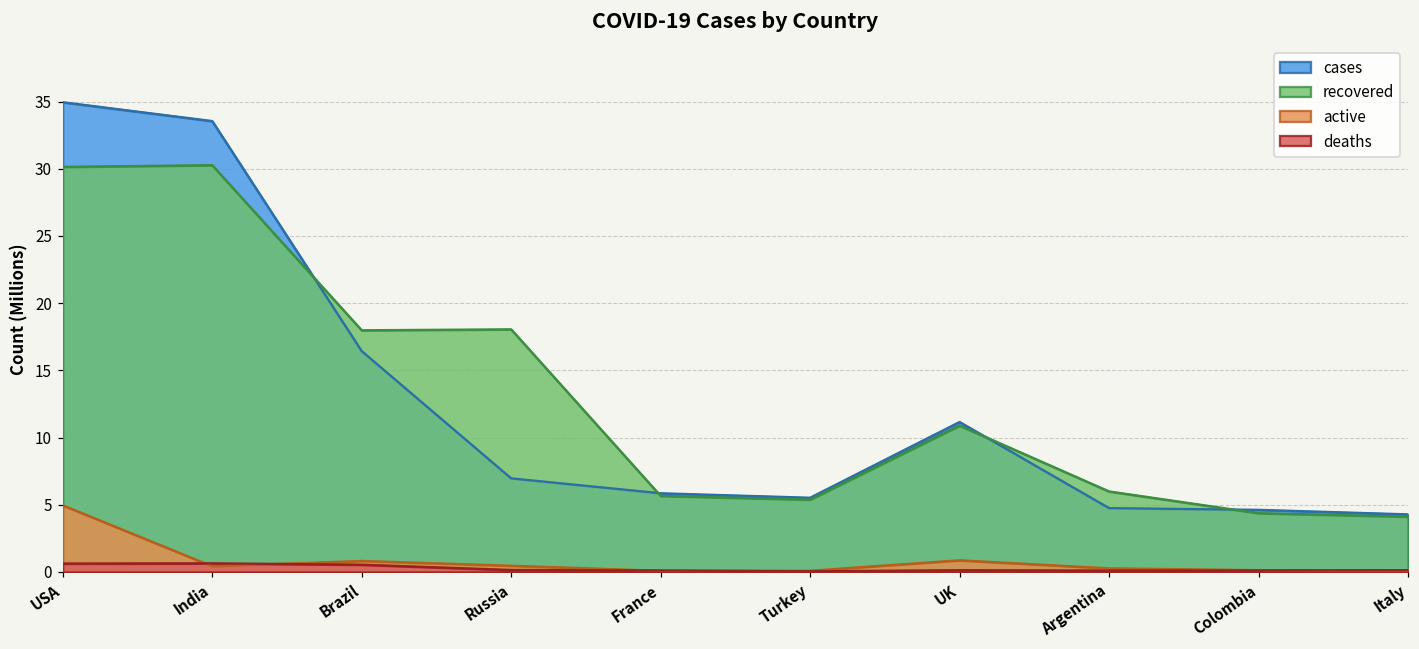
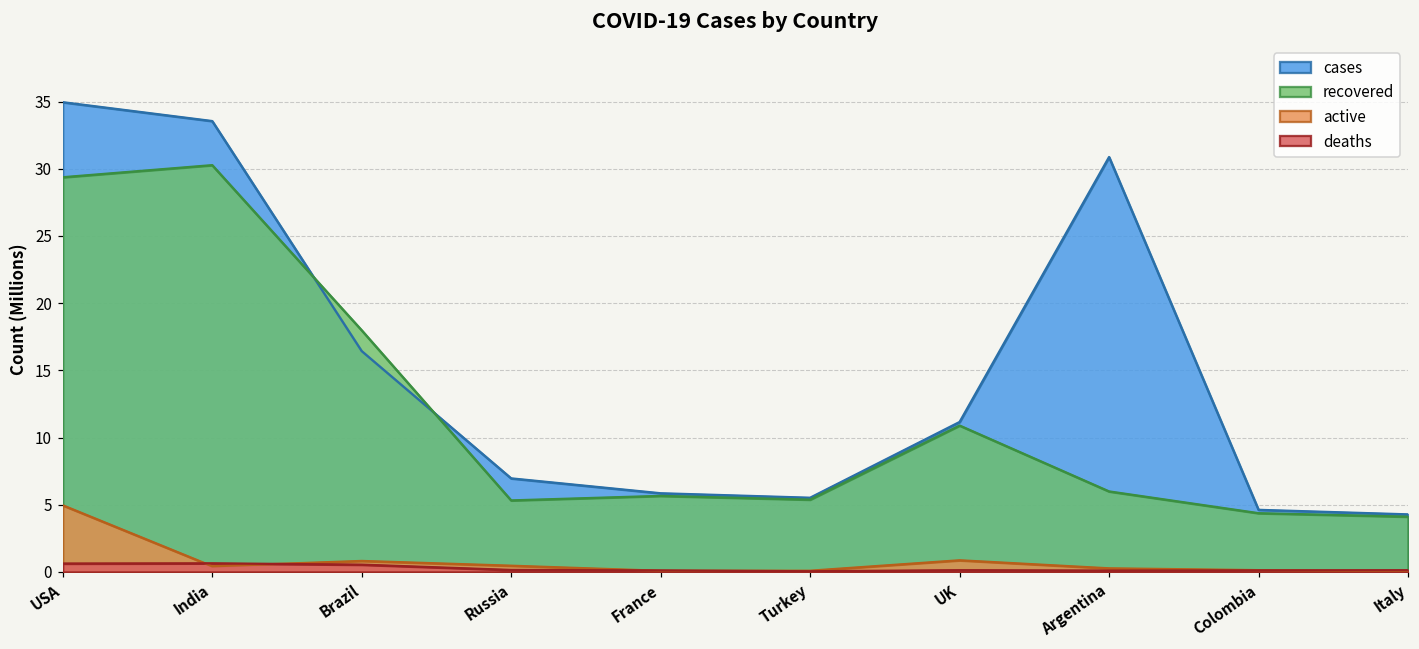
recovered, USA: 30.1 -> 29.4
recovered, Russia: 18.1 -> 5.3
cases, Argentina: 4.7 -> 30.9
